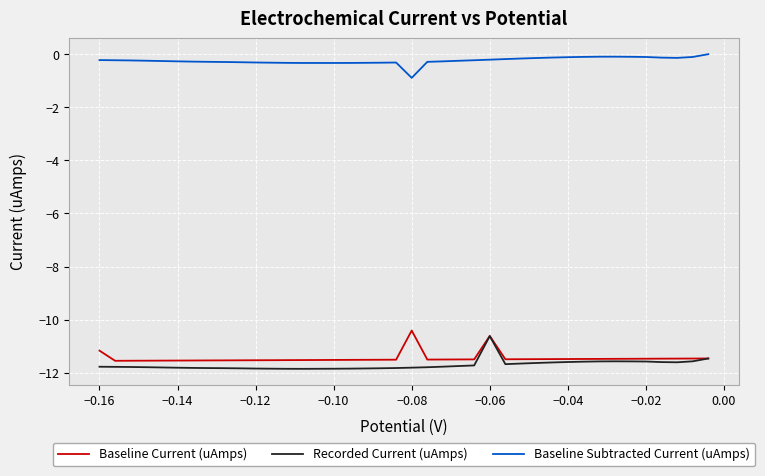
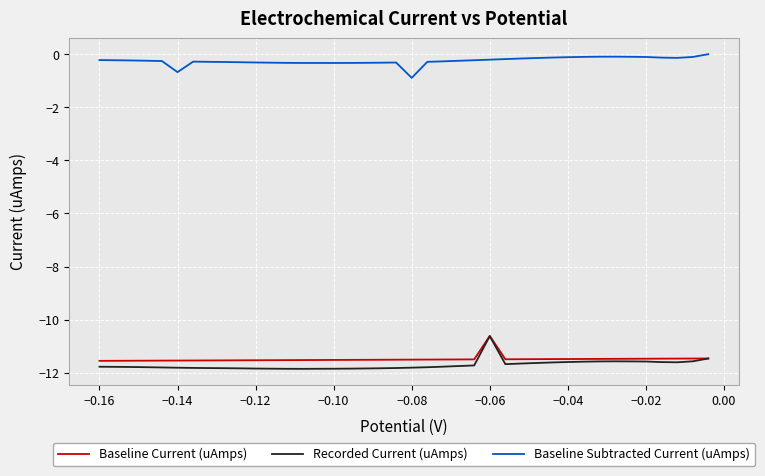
Baseline Current (uAmps), −0.16: -11.2 -> -11.6
Baseline Subtracted Current (uAmps), −0.14: -0.3 -> -0.7
Baseline Current (uAmps), −0.08: -10.4 -> -11.5
